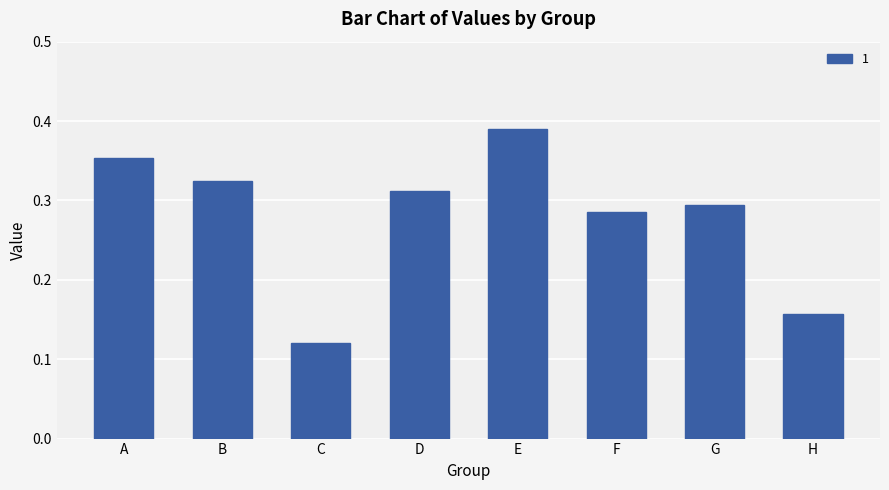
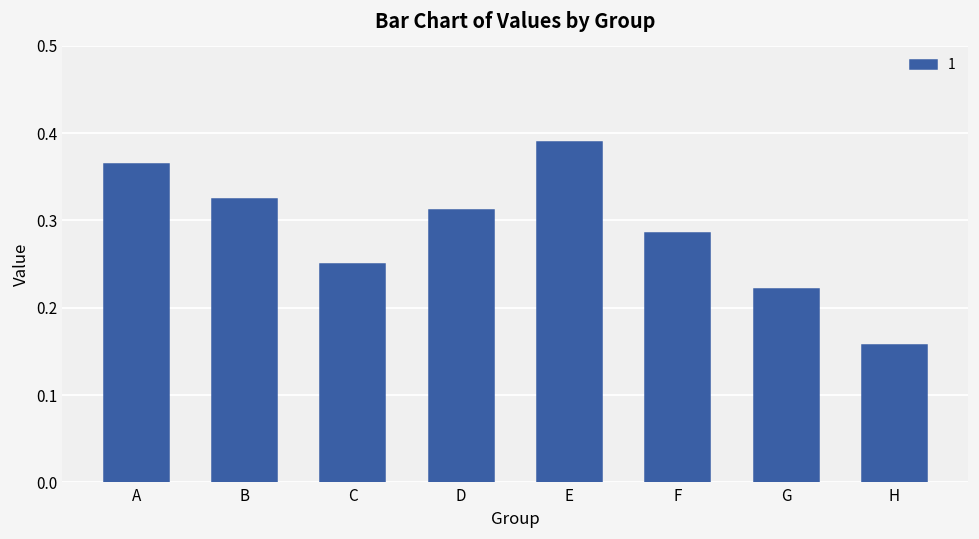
A: 0.35 -> 0.37
C: 0.12 -> 0.25
G: 0.29 -> 0.22
